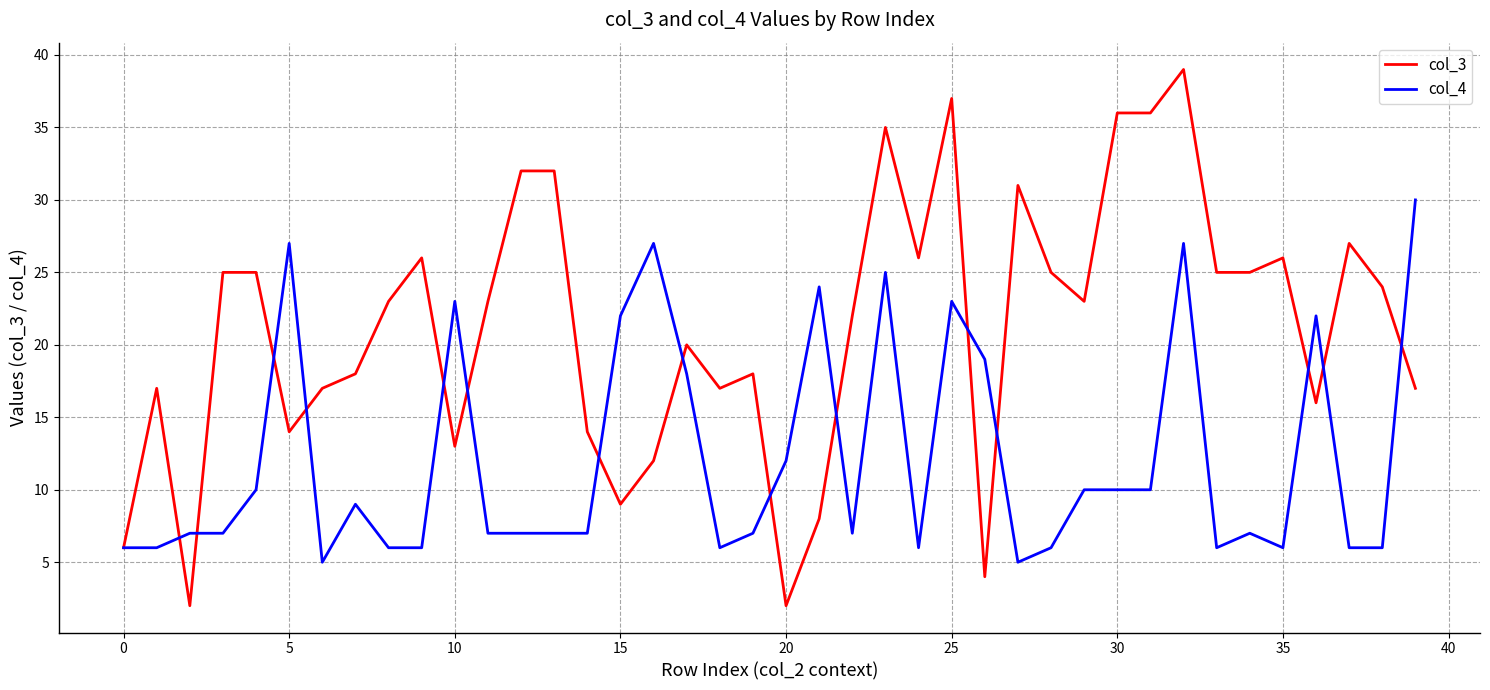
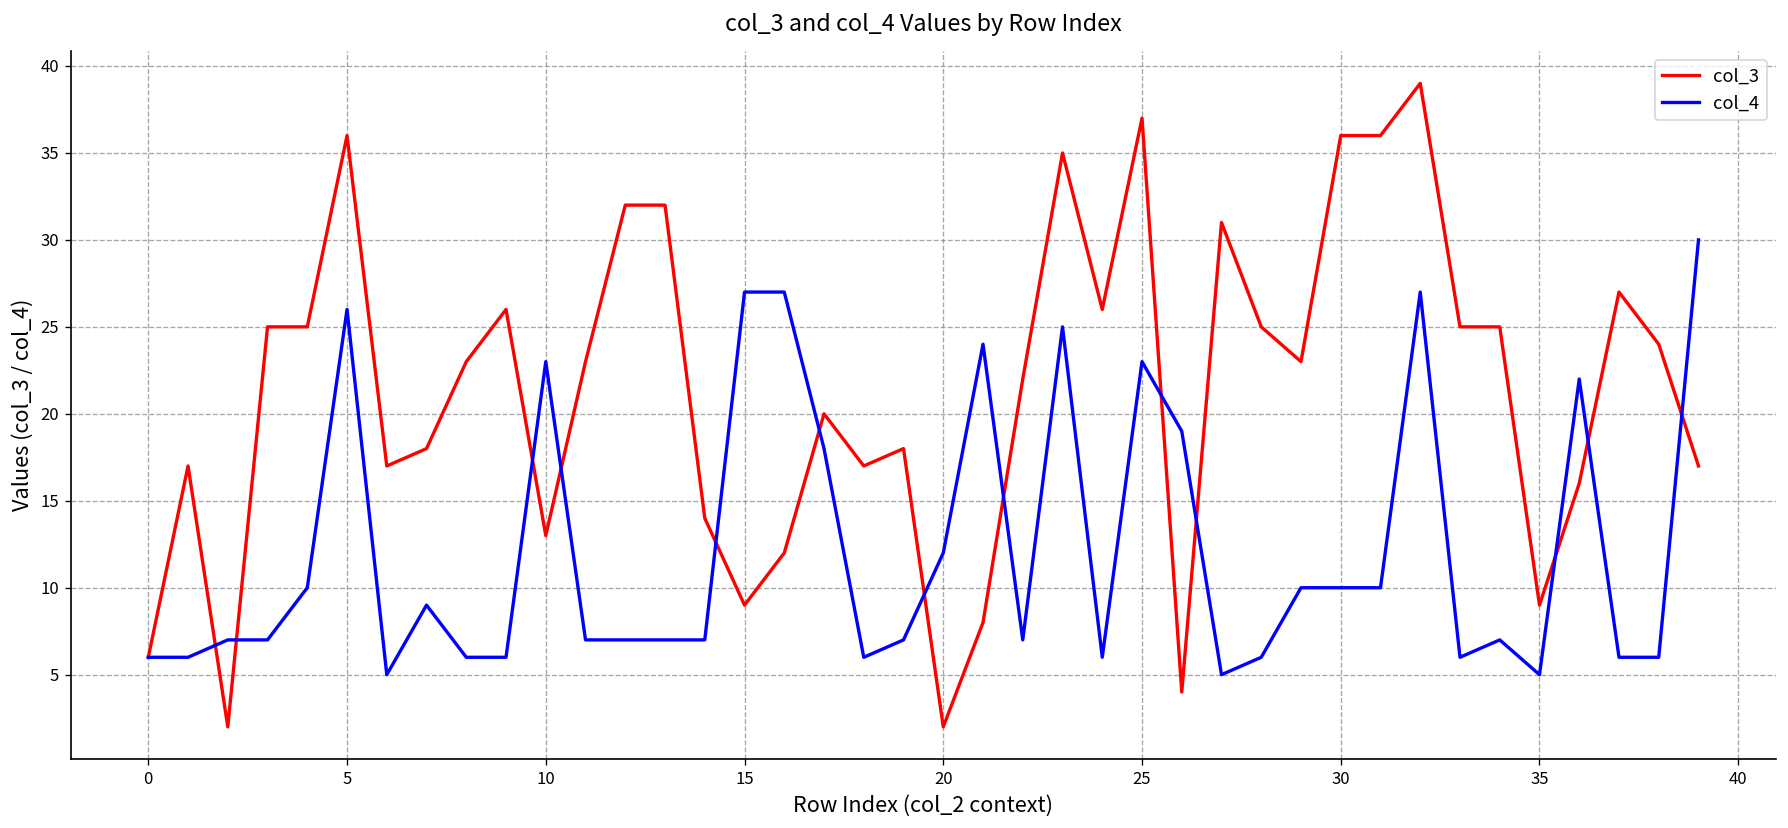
col_3, 5: 14 -> 36
col_4, 5: 27 -> 26
col_4, 15: 22 -> 27
col_3, 35: 26 -> 9
col_4, 35: 6 -> 5
